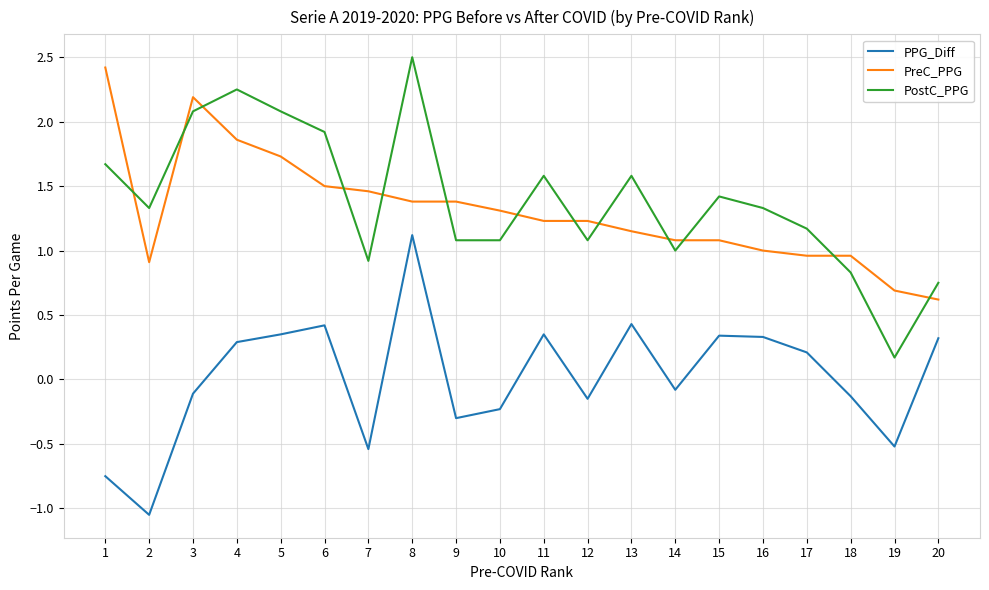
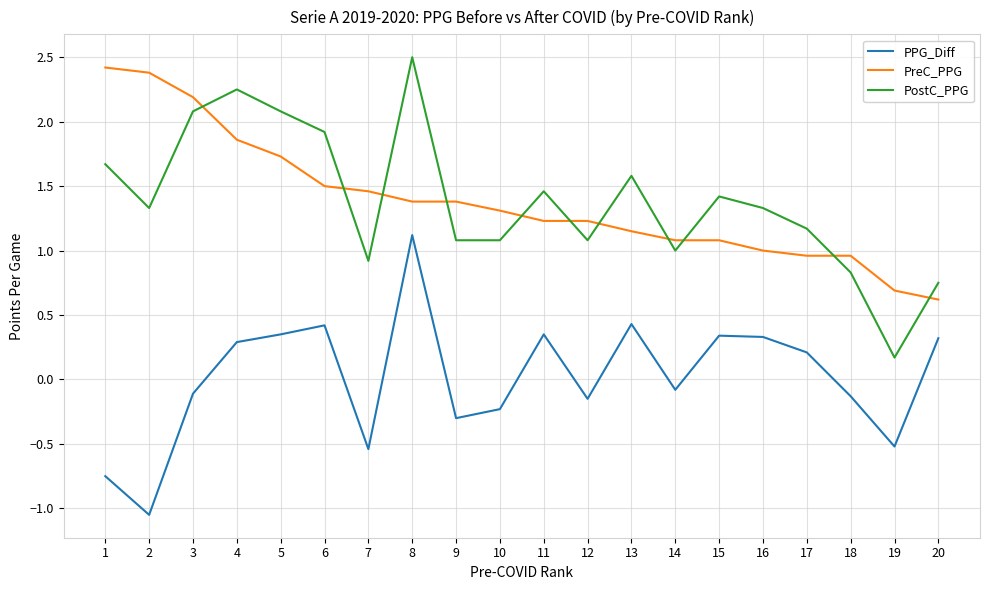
PreC_PPG, 2: 0.91 -> 2.38
PostC_PPG, 11: 1.58 -> 1.46
